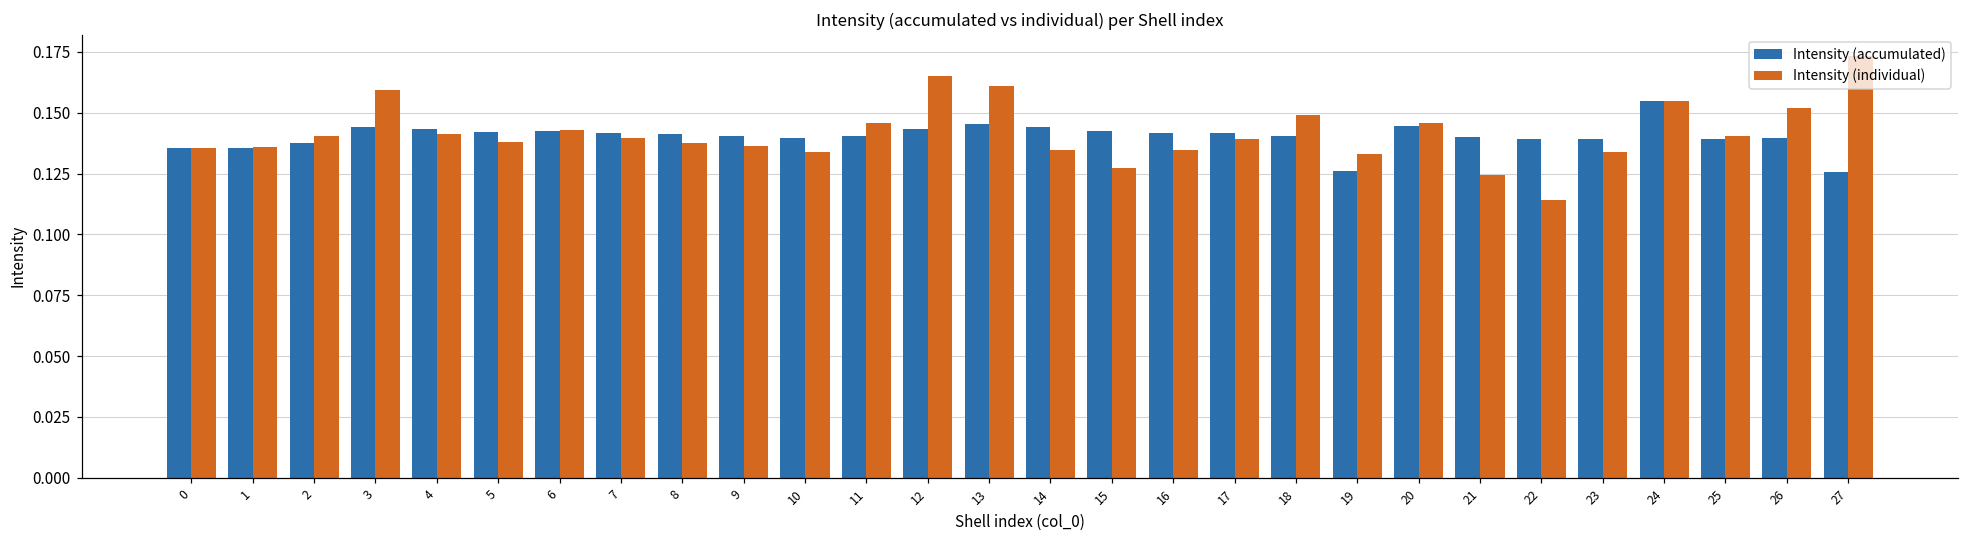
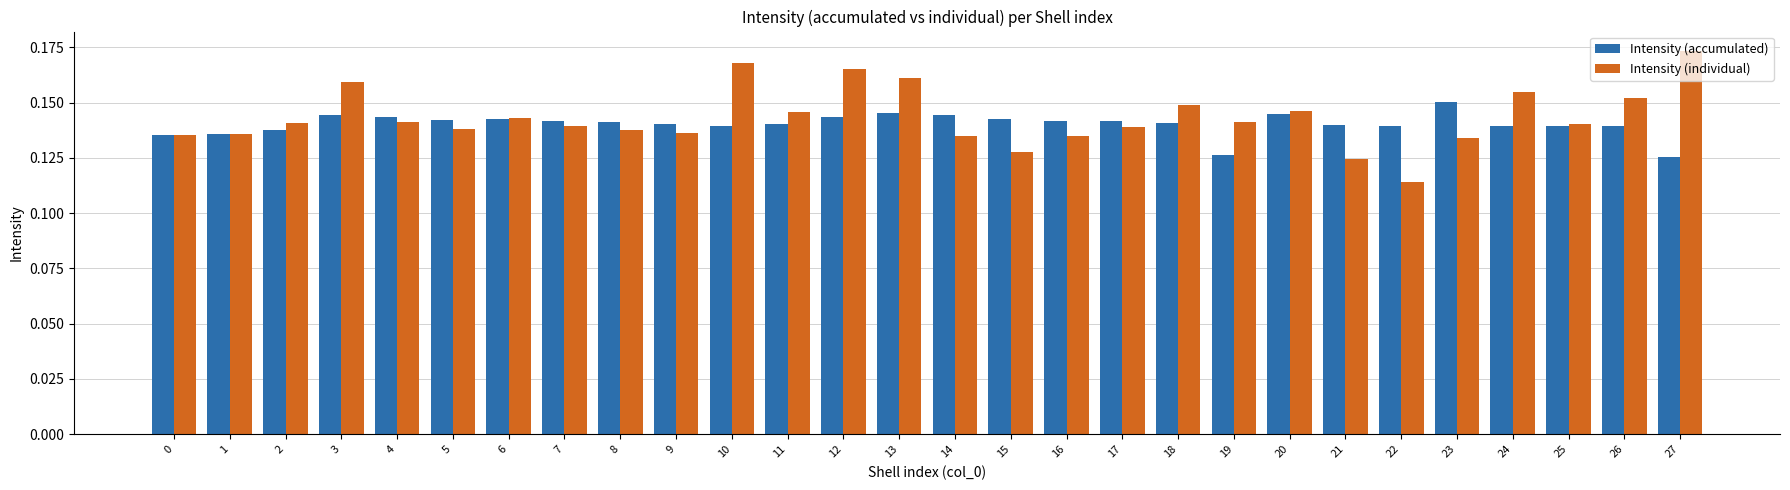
Intensity (individual), 10: 0.134 -> 0.168
Intensity (individual), 19: 0.133 -> 0.141
Intensity (accumulated), 23: 0.139 -> 0.150
Intensity (accumulated), 24: 0.155 -> 0.139
